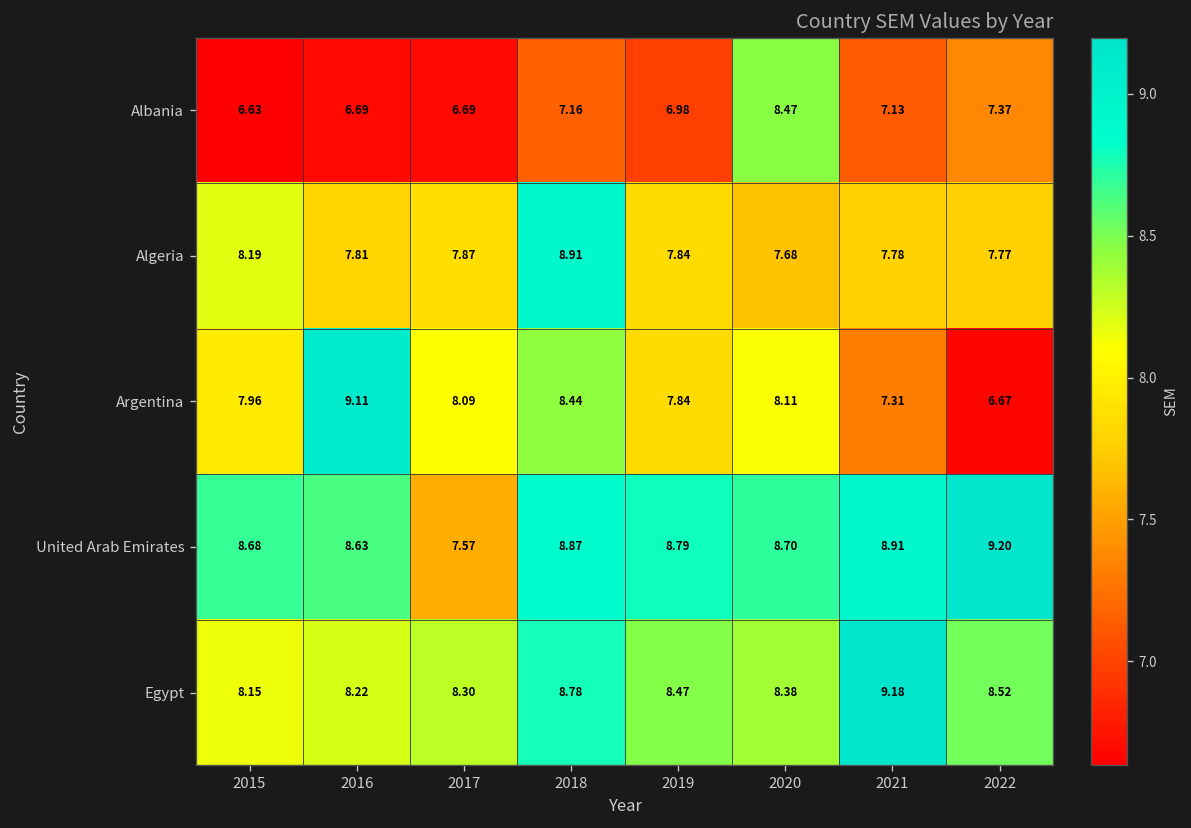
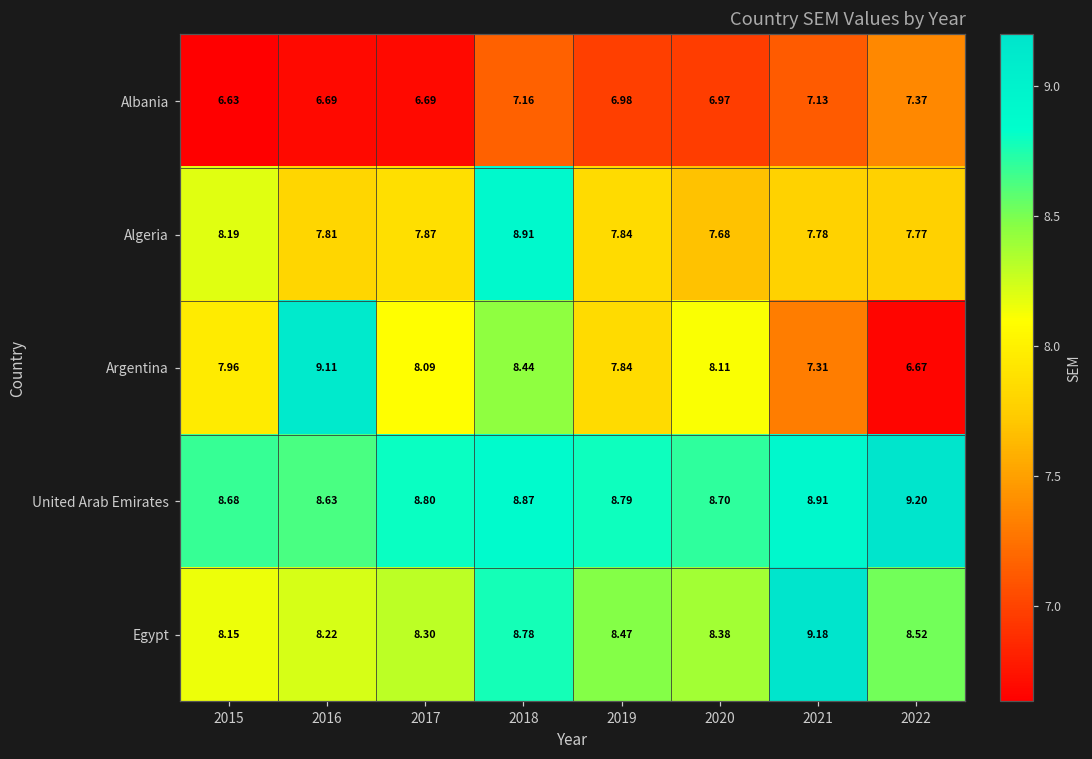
Albania, 2020: 8.47 -> 6.97
United Arab Emirates, 2017: 7.57 -> 8.80
